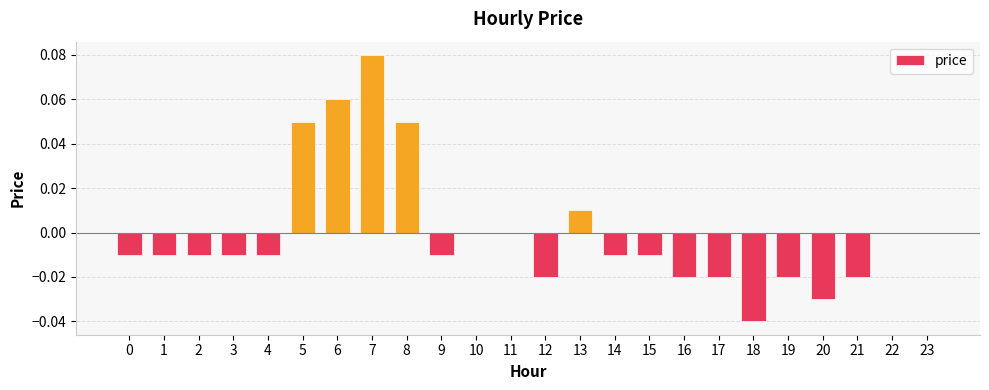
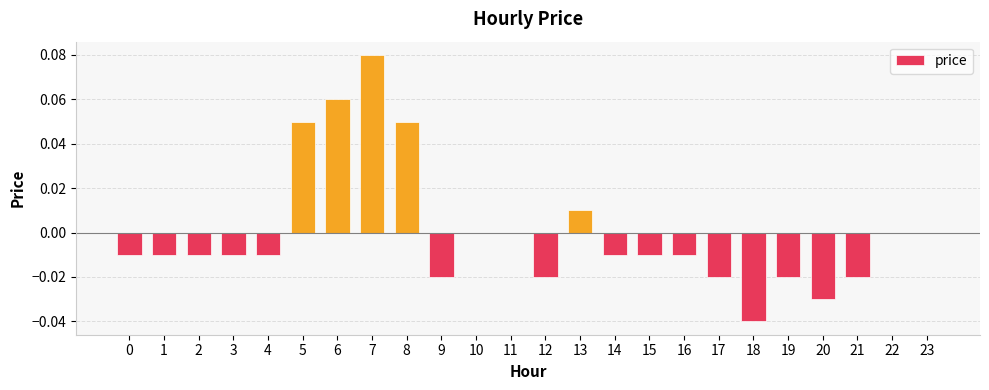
9: -0.01 -> -0.02
16: -0.02 -> -0.01
